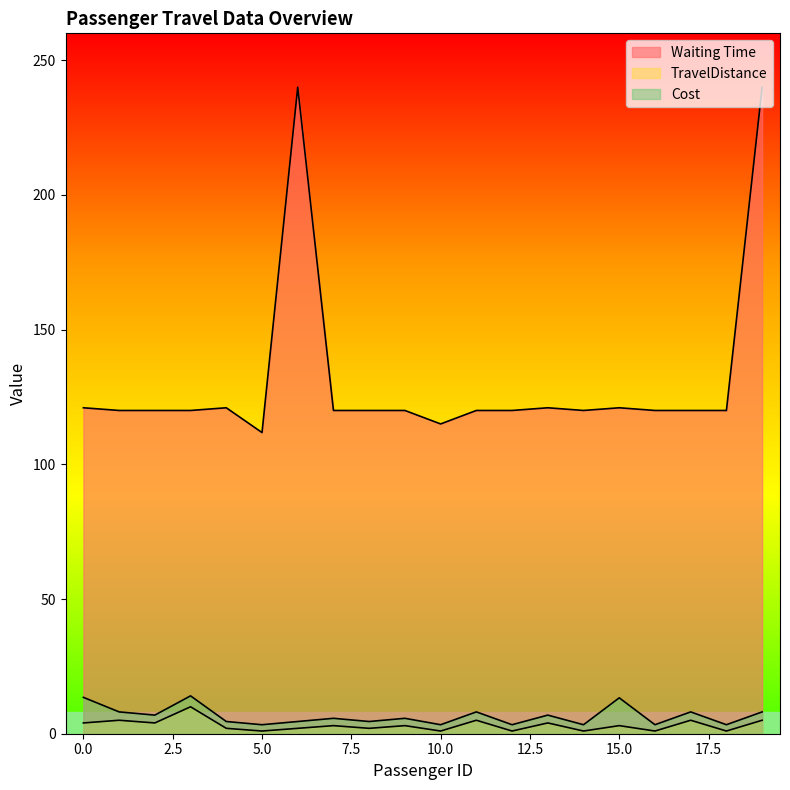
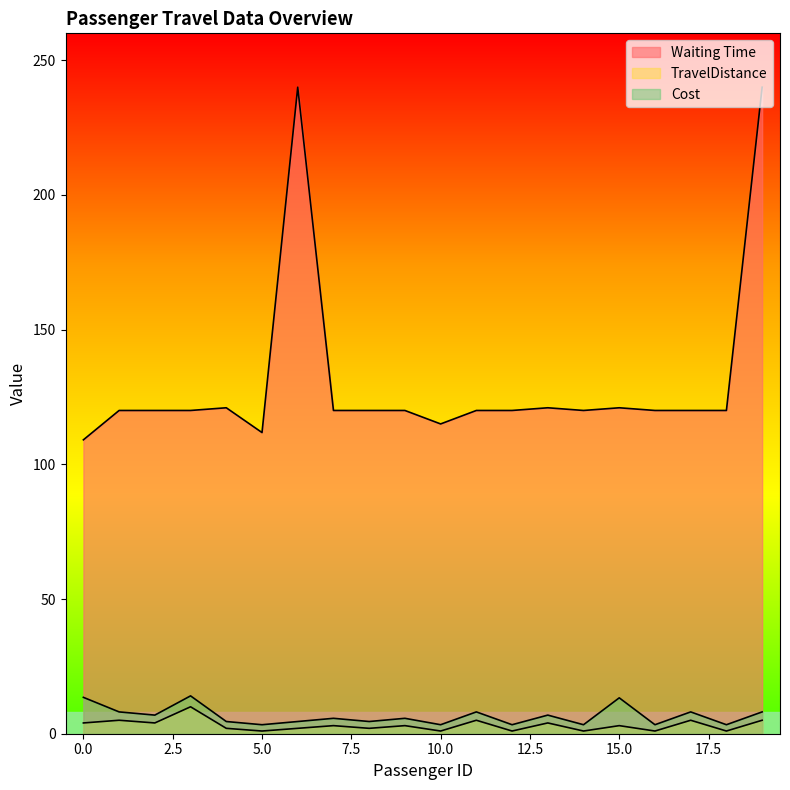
Waiting Time, 0.0: 121 -> 109
